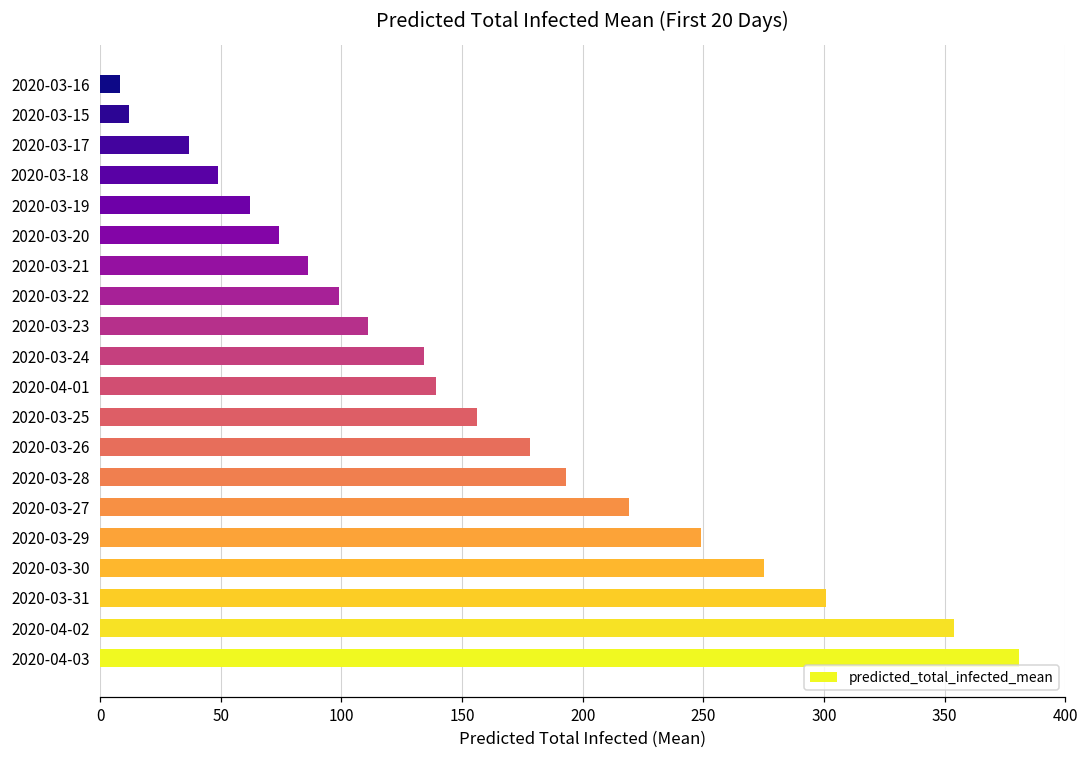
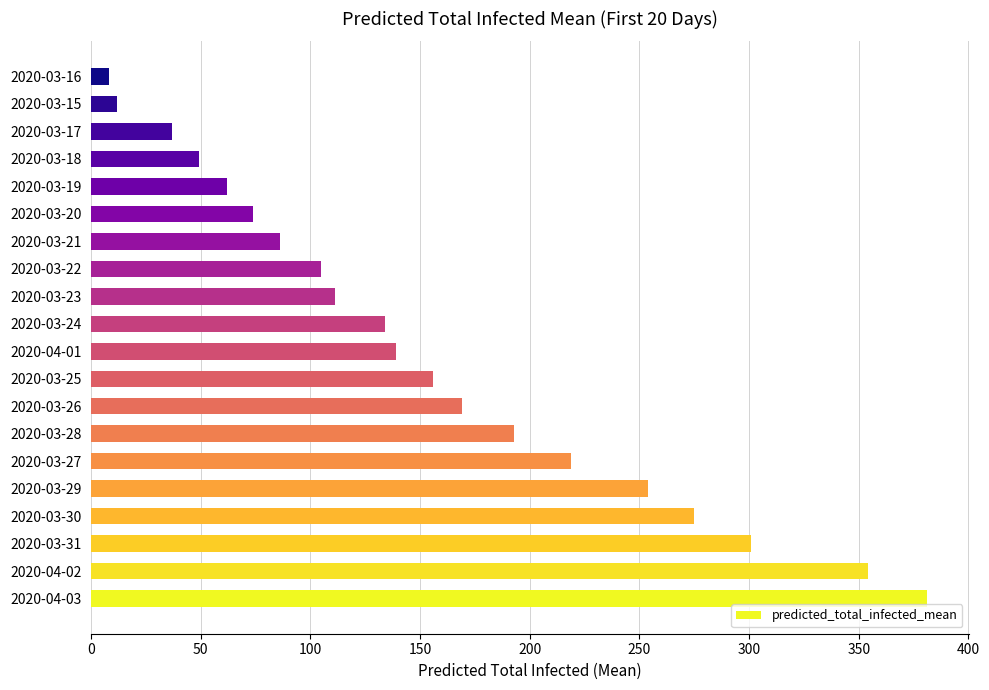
2020-03-22: 99 -> 105
2020-03-26: 178 -> 169
2020-03-29: 249 -> 254
